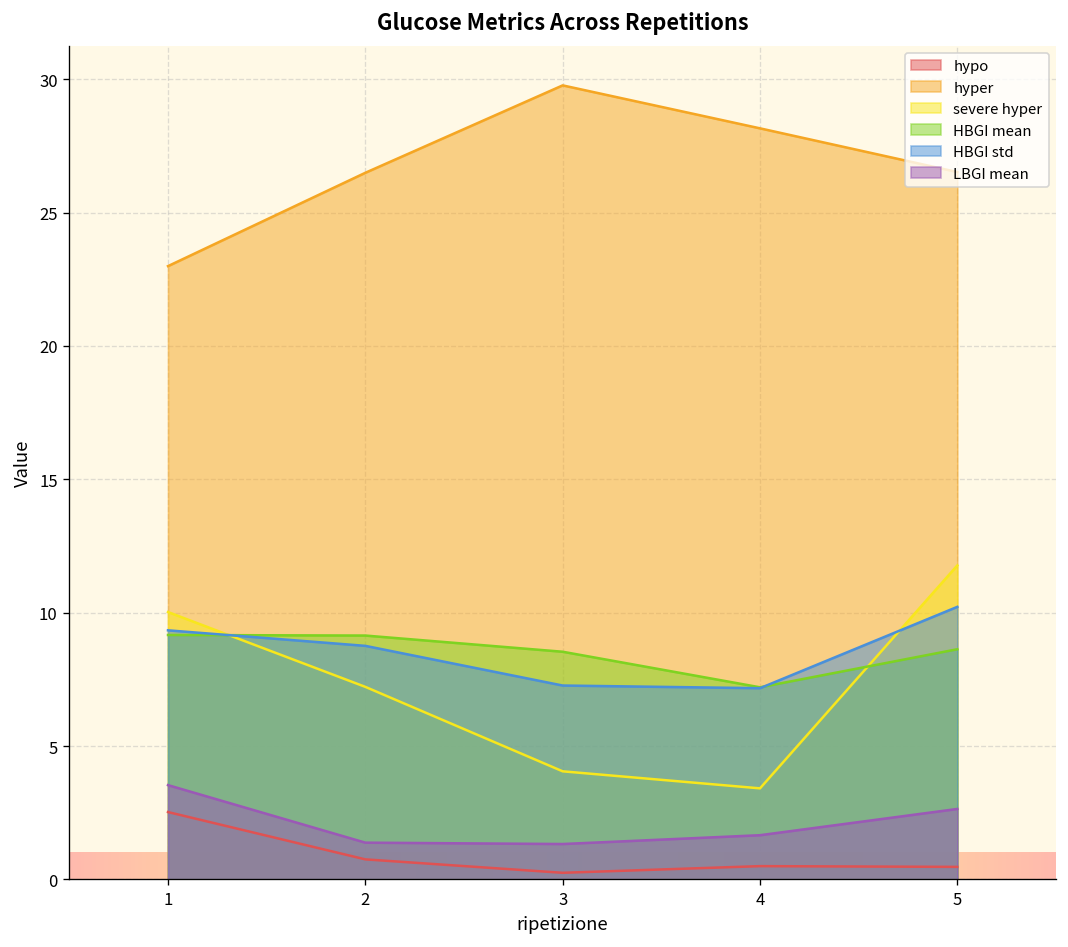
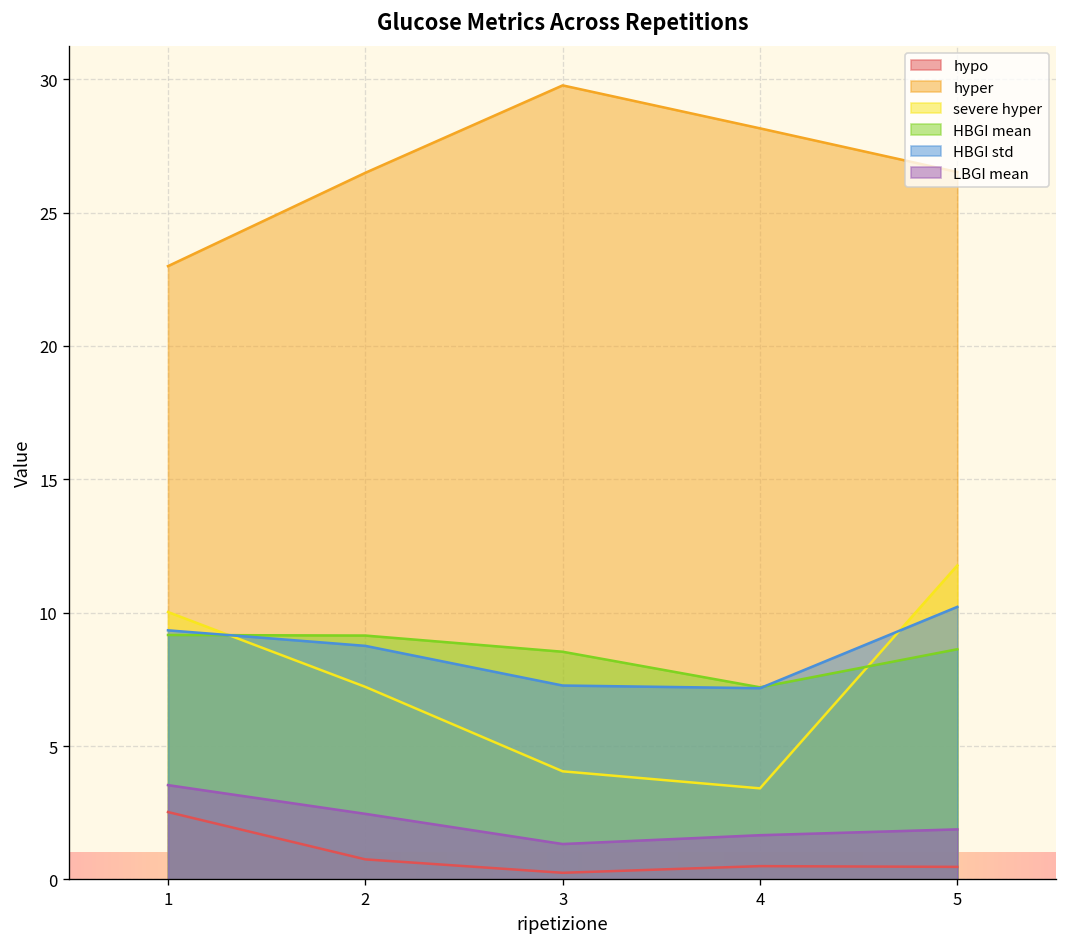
LBGI mean, 2: 1.4 -> 2.5
LBGI mean, 5: 2.6 -> 1.9
